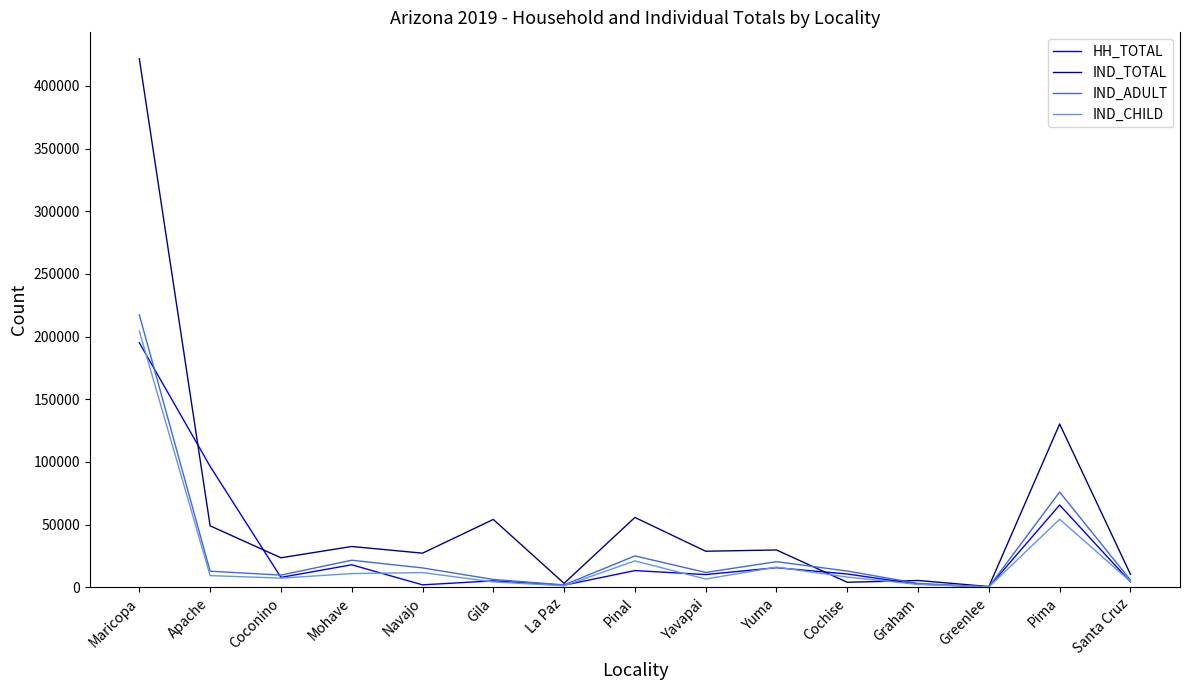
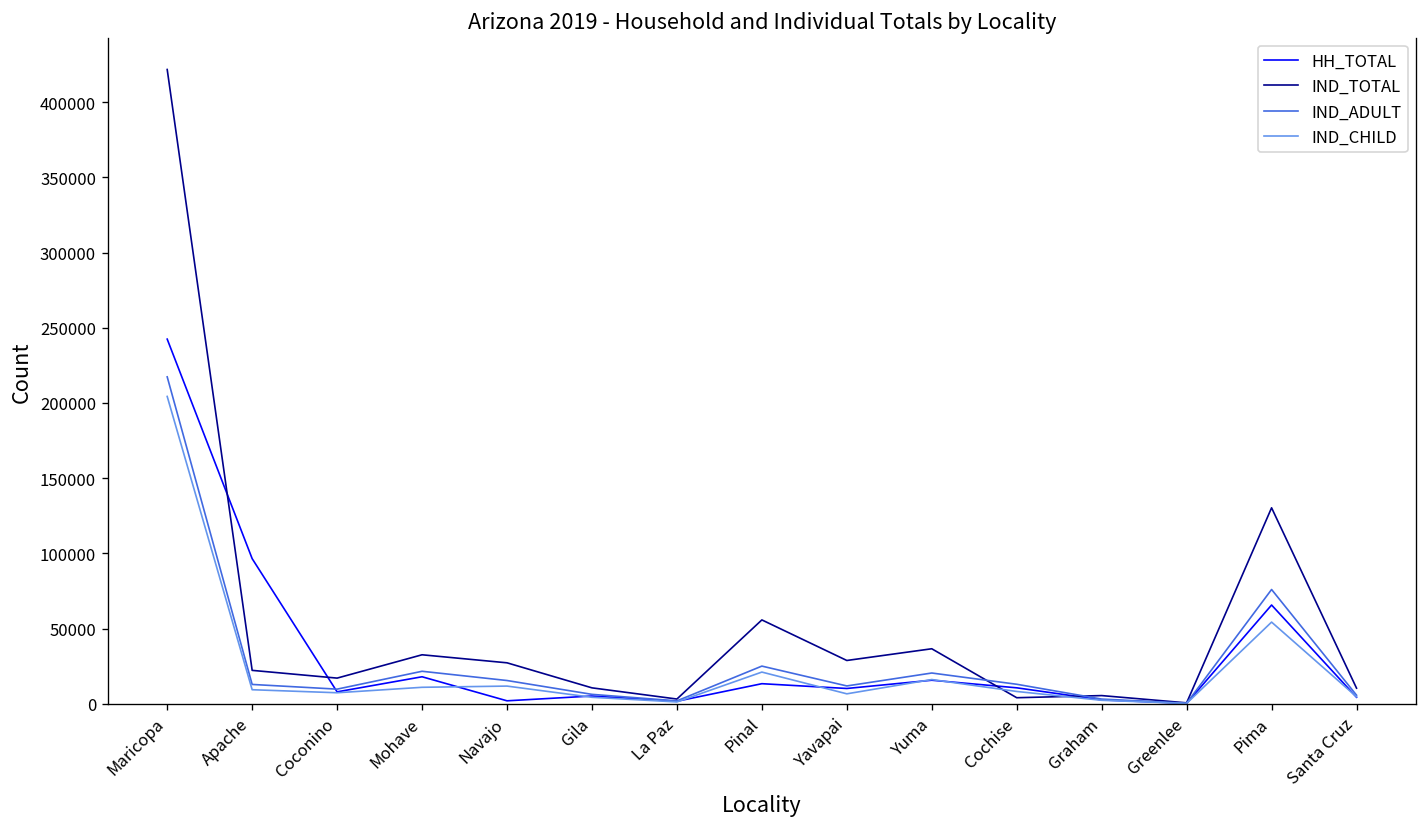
HH_TOTAL, Maricopa: 195000 -> 242000
IND_TOTAL, Apache: 49000 -> 22000
IND_TOTAL, Coconino: 24000 -> 17000
IND_TOTAL, Gila: 54000 -> 11000
IND_TOTAL, Yuma: 30000 -> 37000
